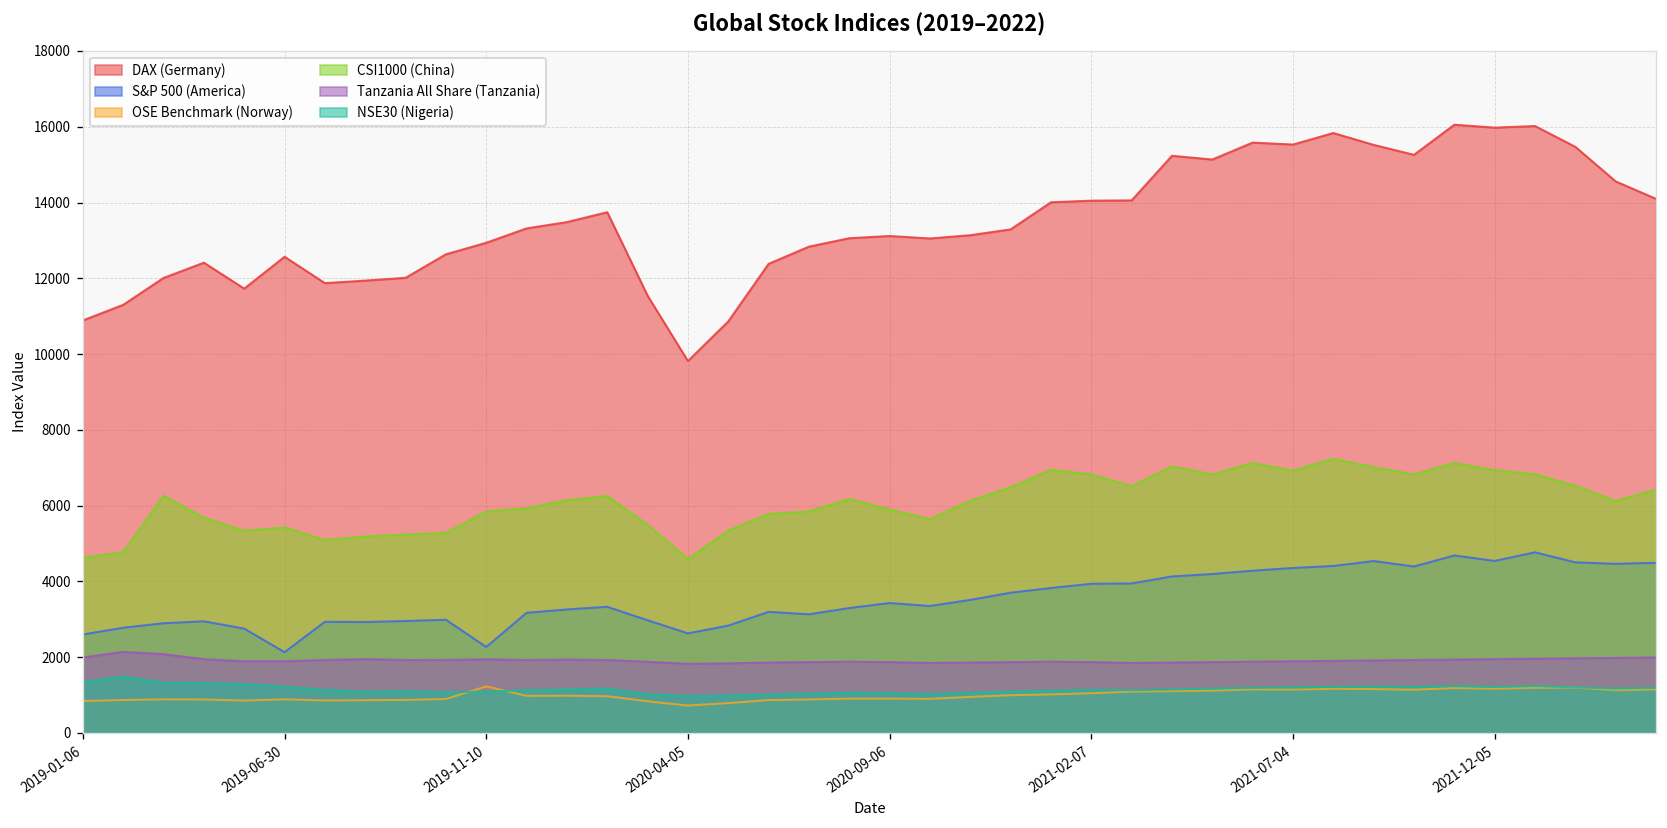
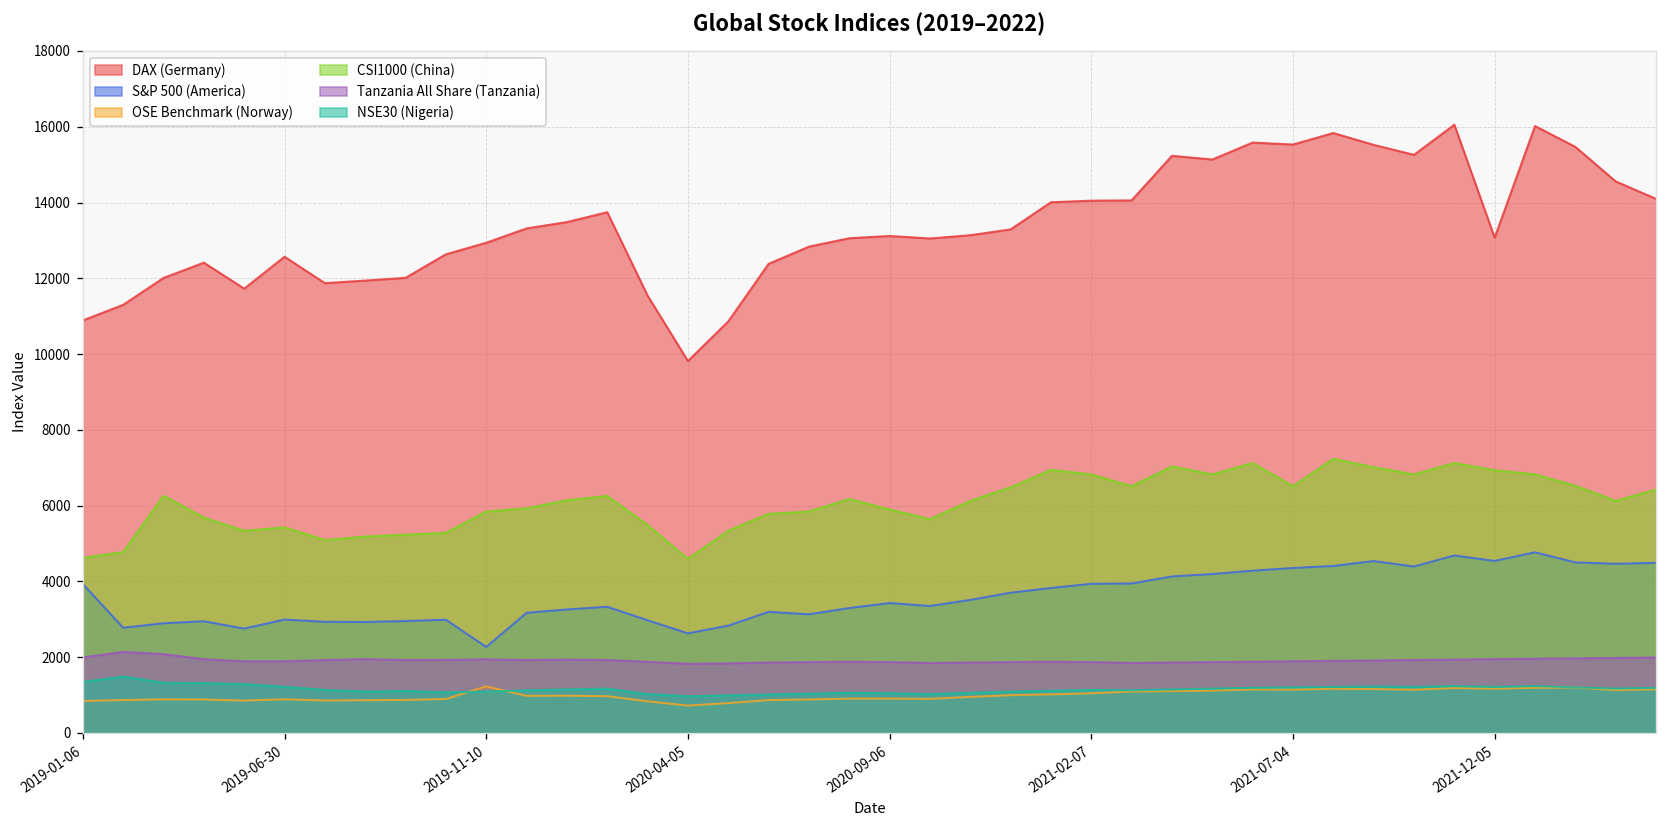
S&P 500 (America), 2019-01-06: 2600 -> 3900
S&P 500 (America), 2019-06-30: 2100 -> 3000
CSI1000 (China), 2021-07-04: 6900 -> 6500
DAX (Germany), 2021-12-05: 16000 -> 13100
